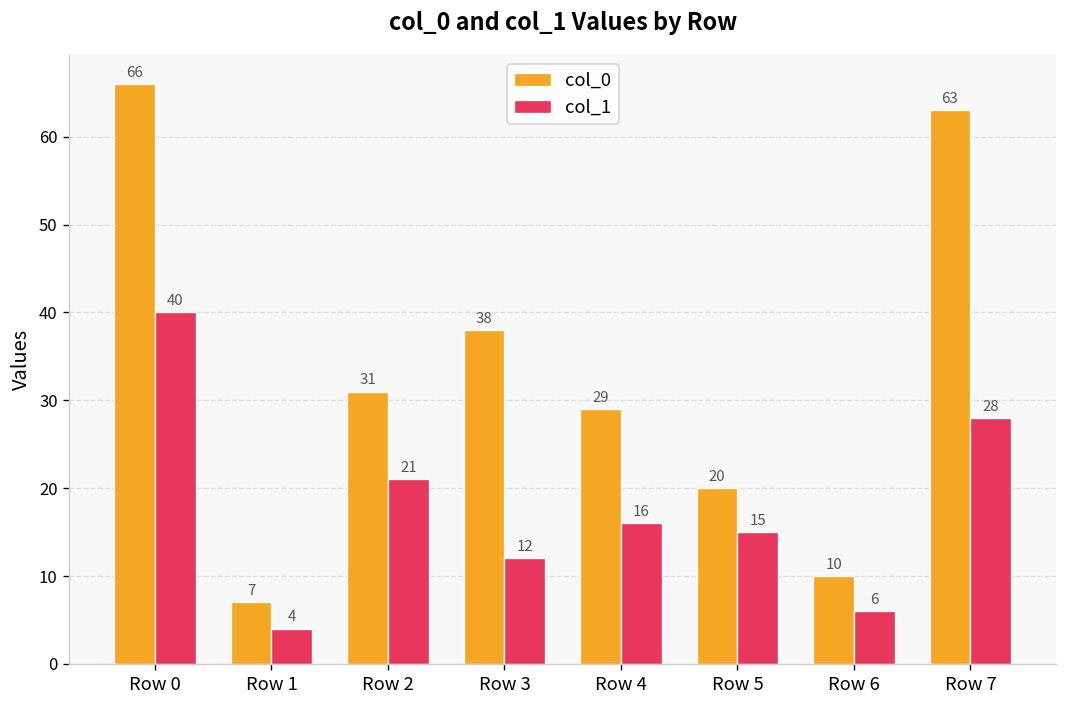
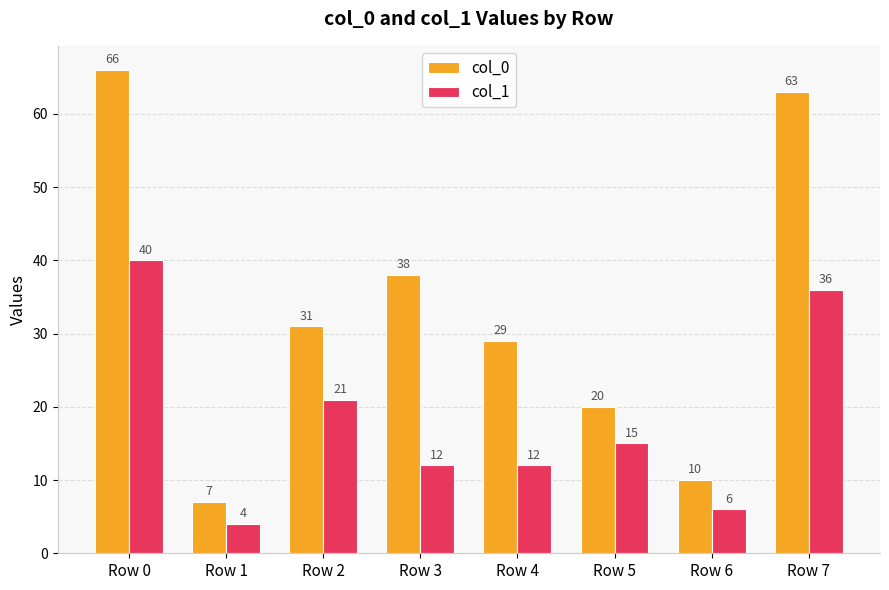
col_1, Row 4: 16 -> 12
col_1, Row 7: 28 -> 36
